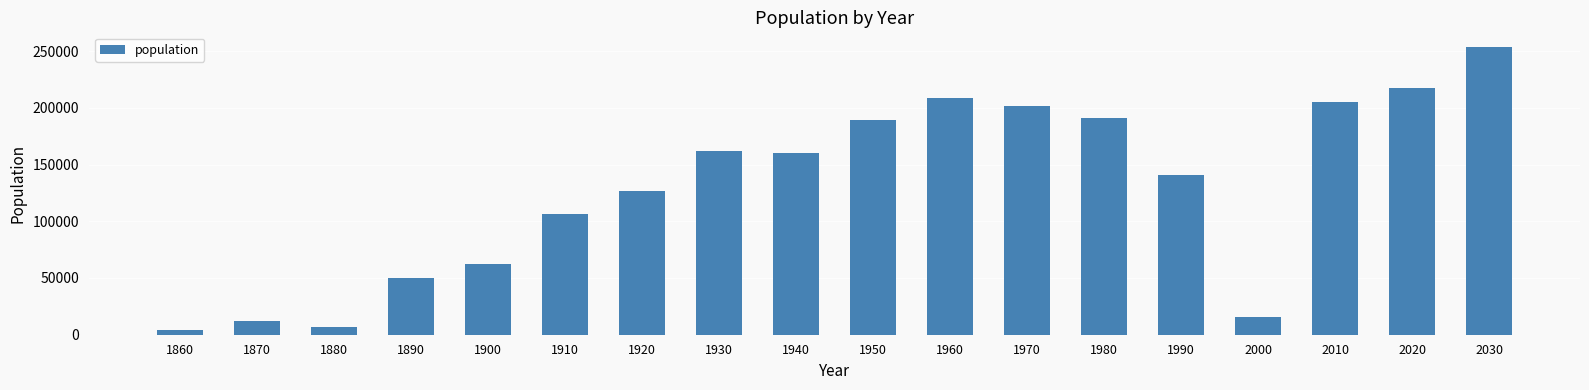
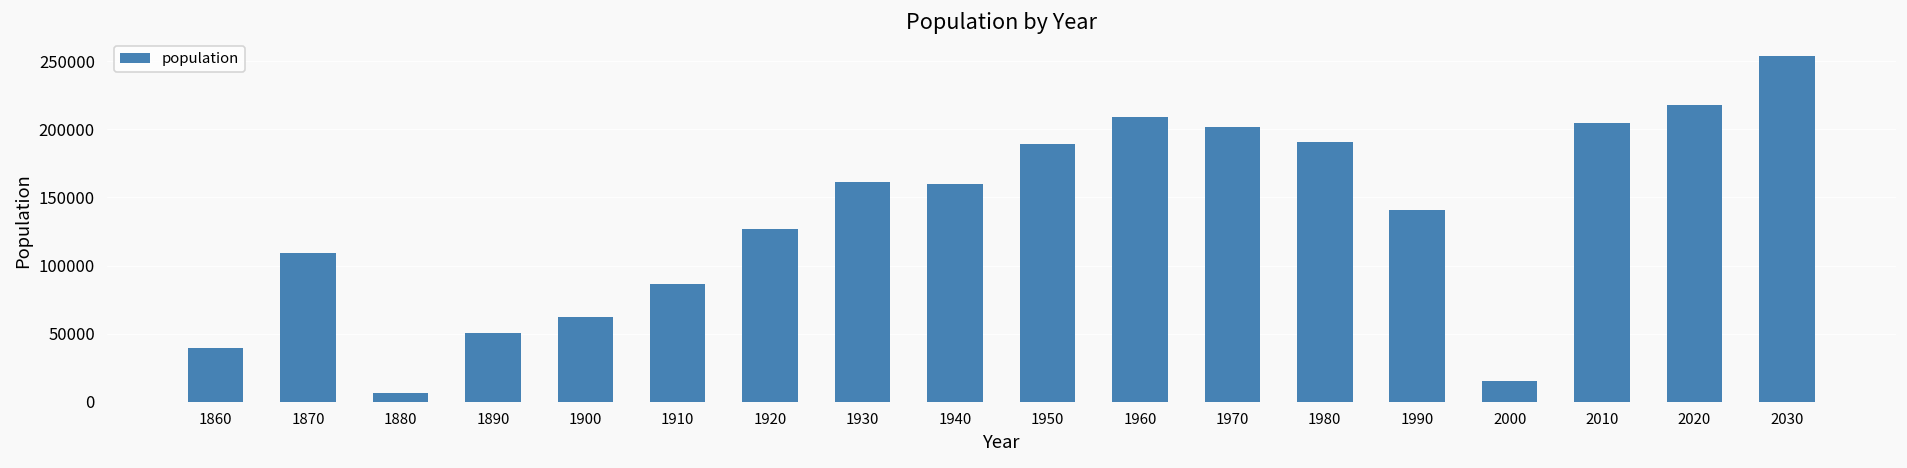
1860: 4000 -> 40000
1870: 12000 -> 109000
1910: 106000 -> 86000
